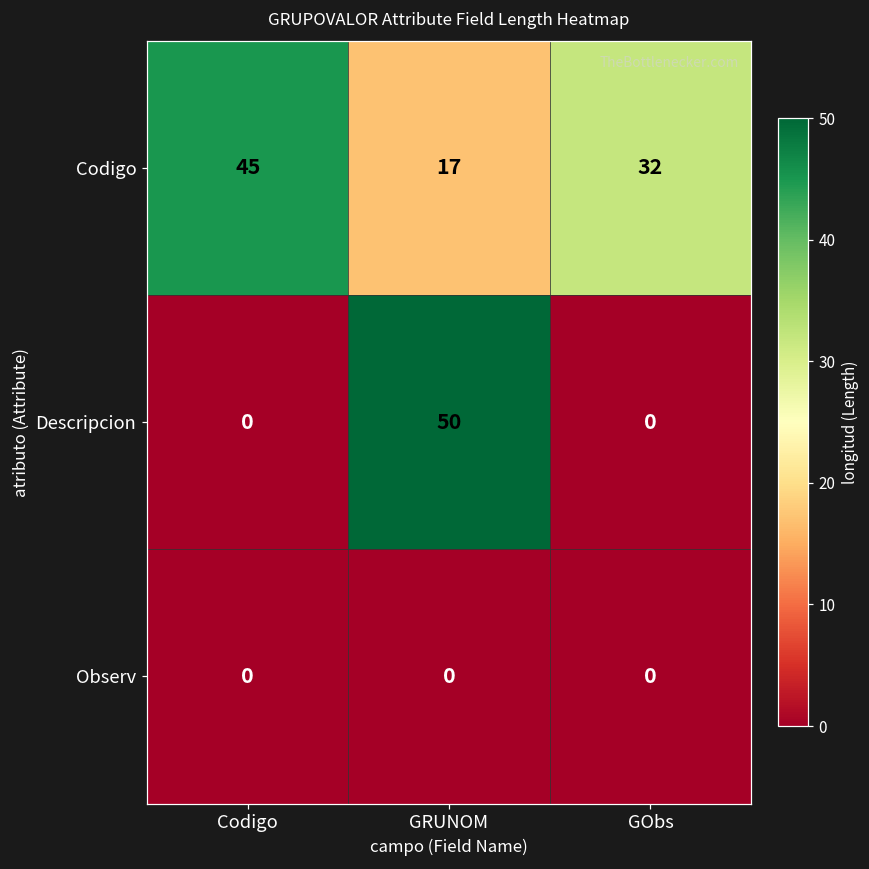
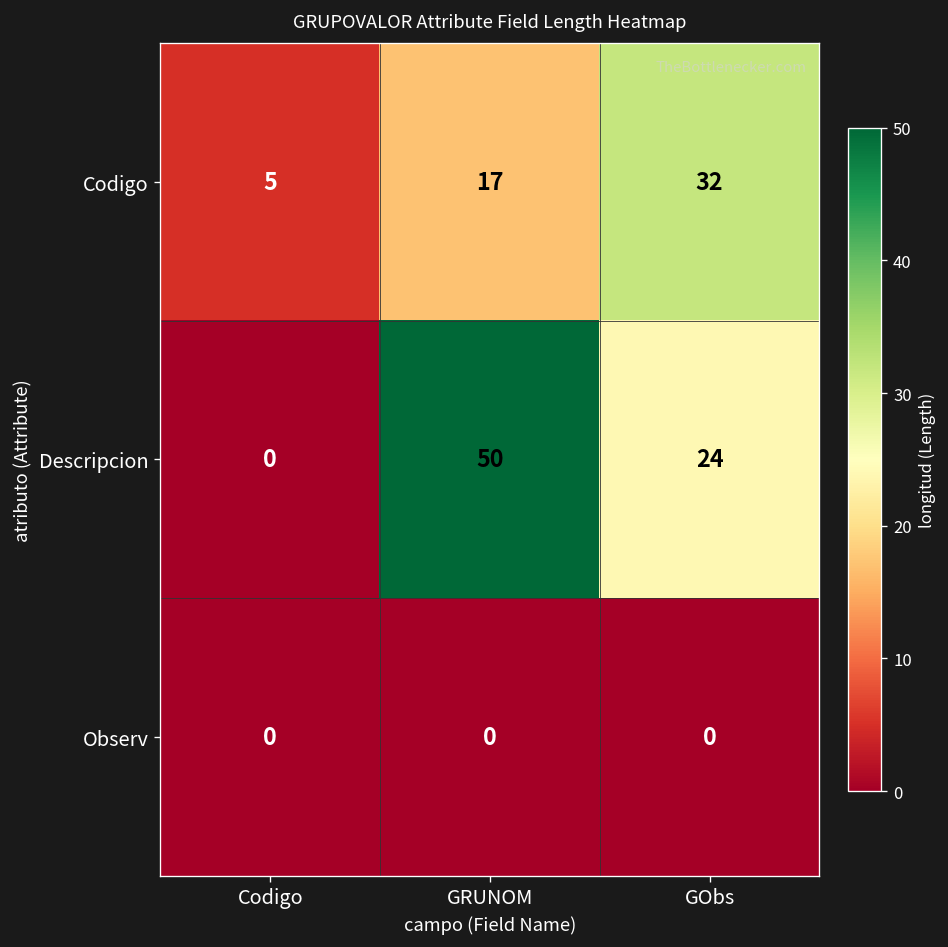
Codigo, Codigo: 45 -> 5
Descripcion, GObs: 0 -> 24
